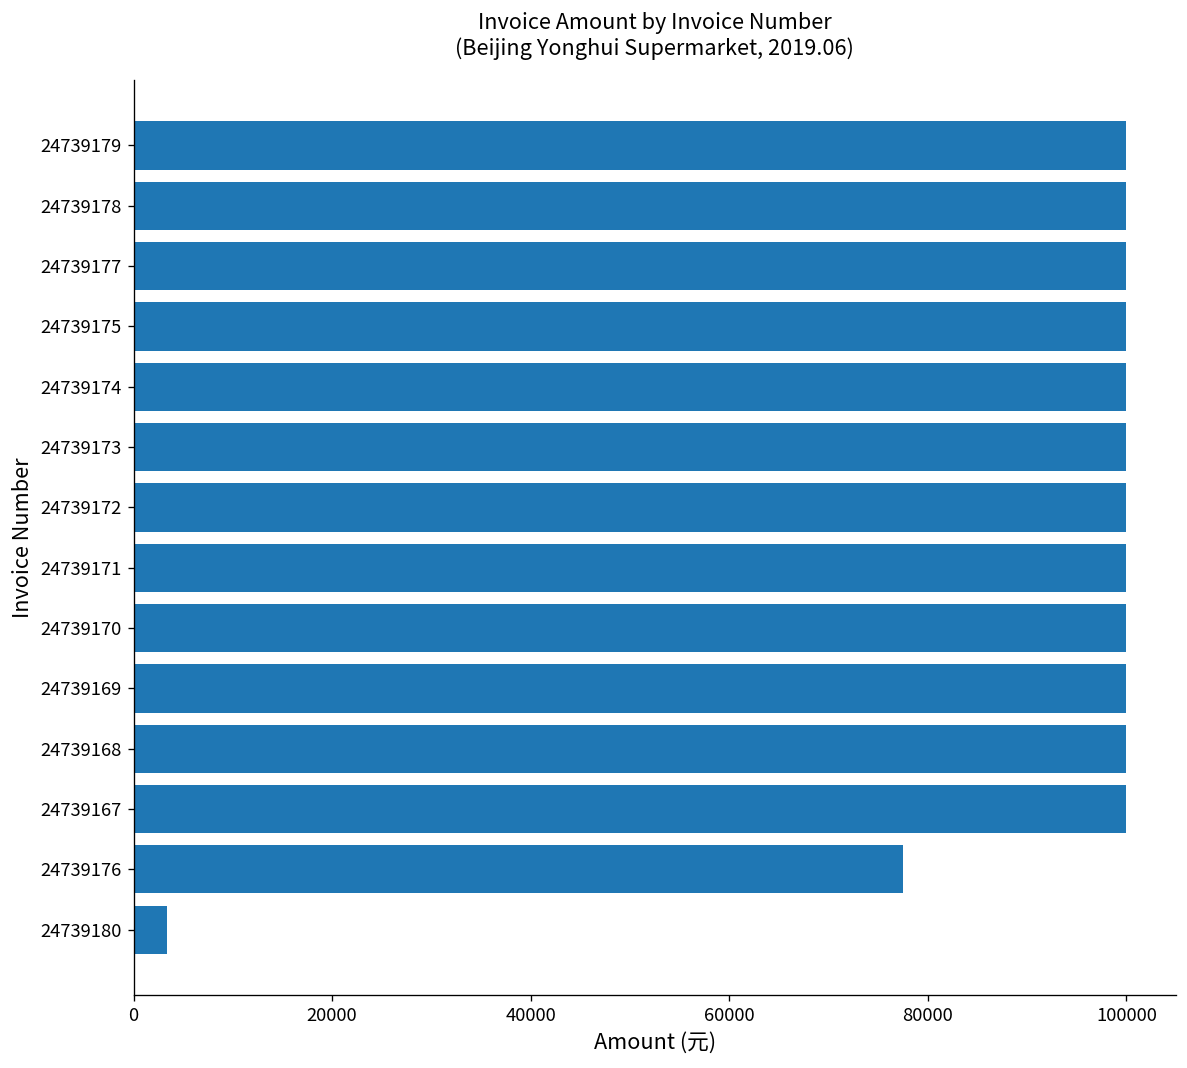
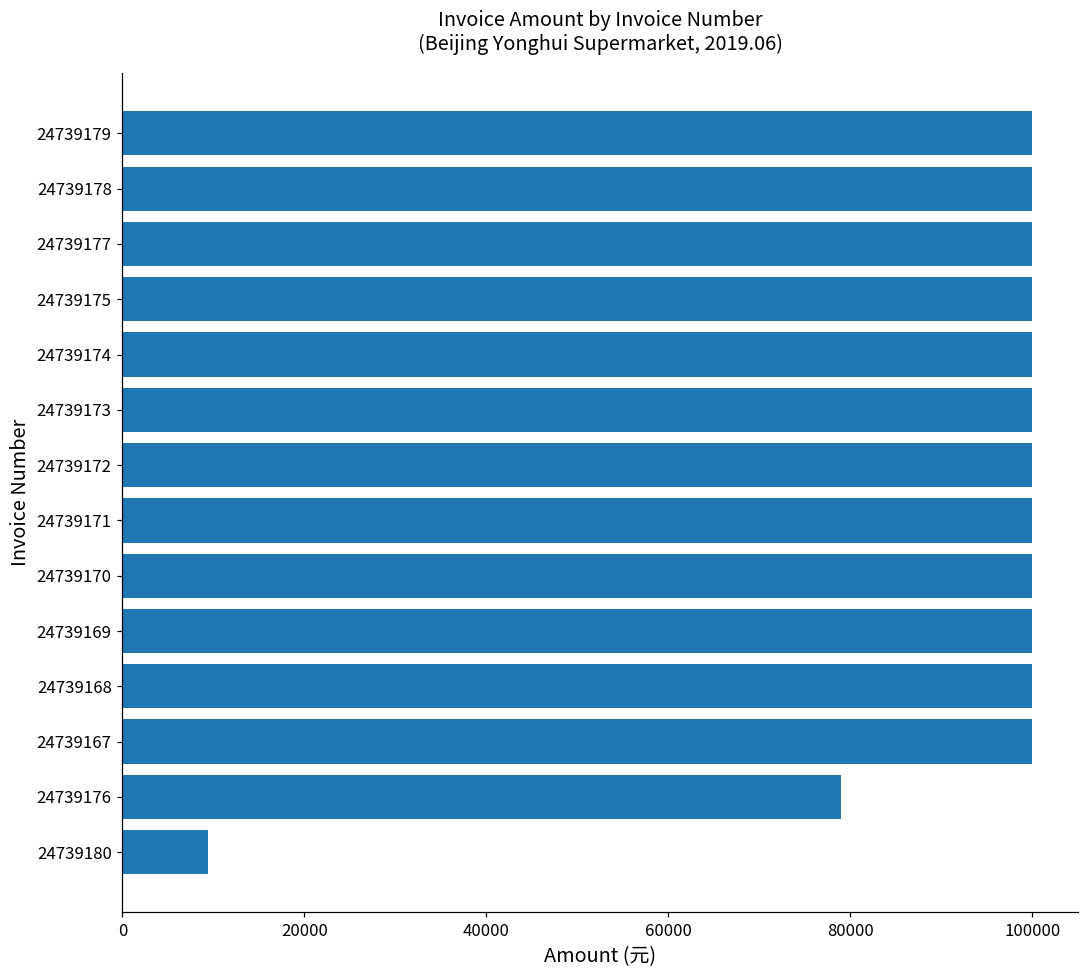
24739176: 78000 -> 79000
24739180: 3000 -> 9000
